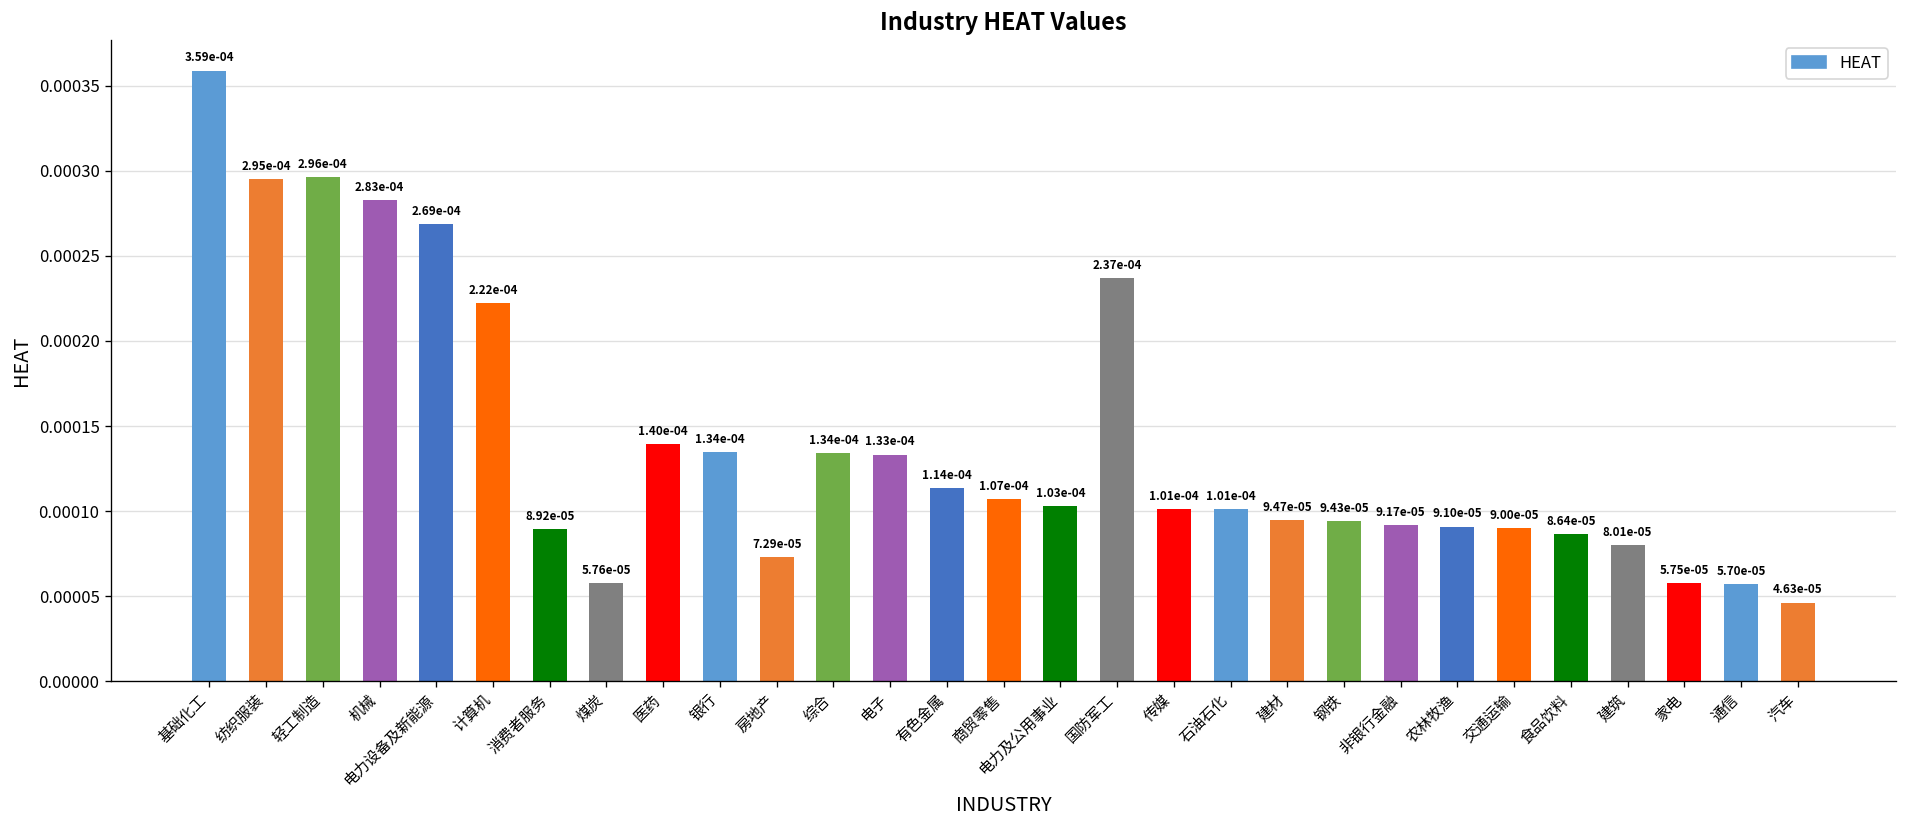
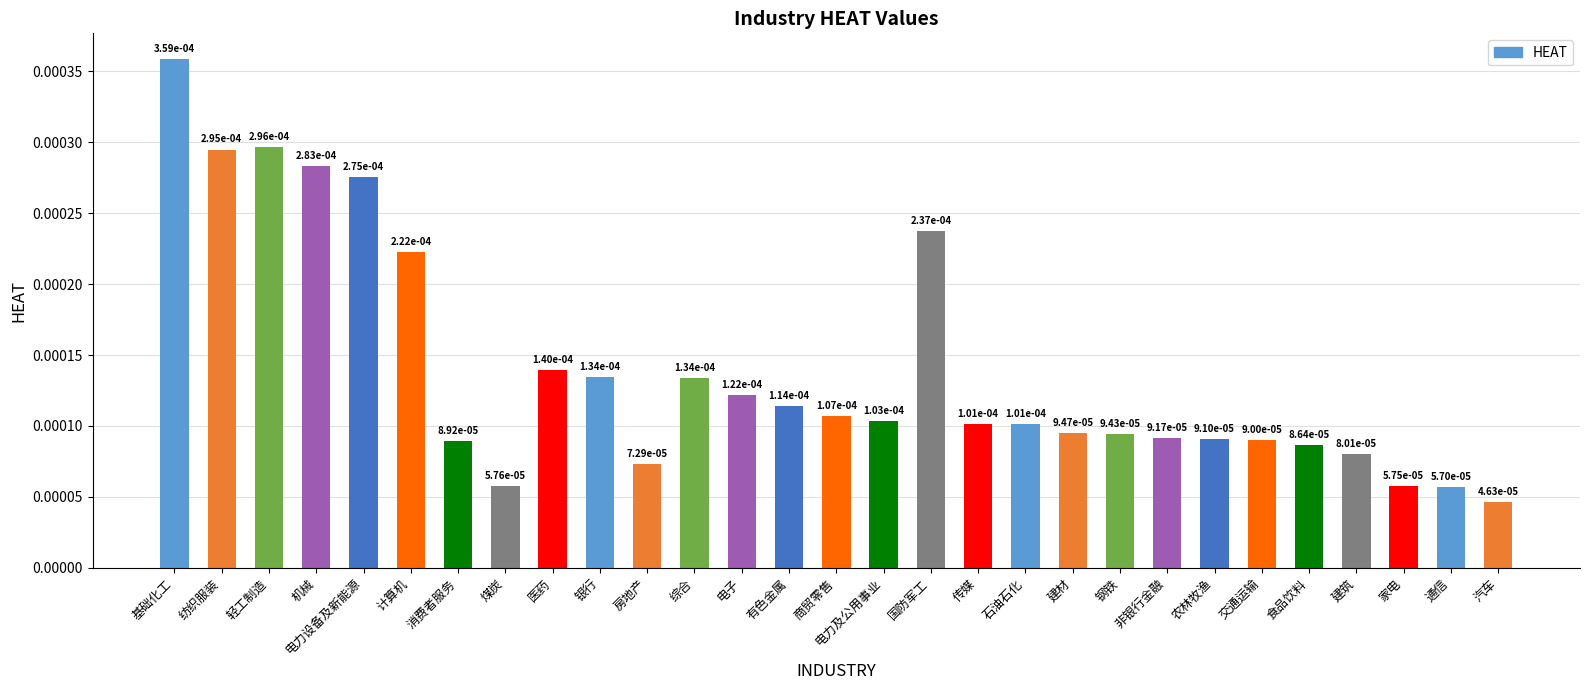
电力设备及新能源: 2.69e-04 -> 2.75e-04
电子: 1.33e-04 -> 1.22e-04
